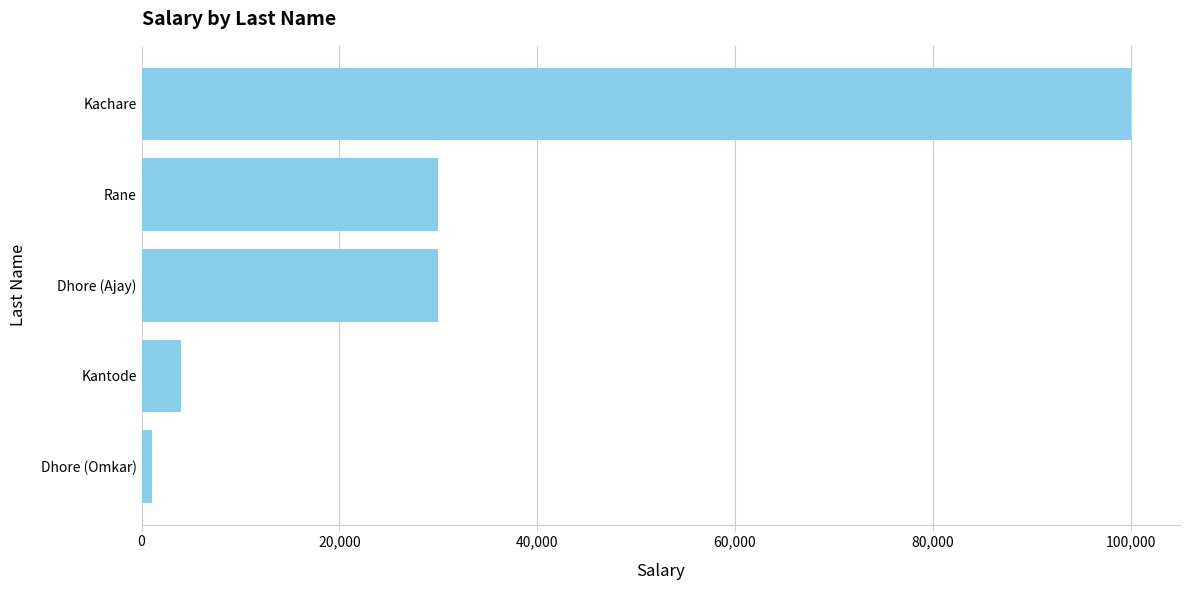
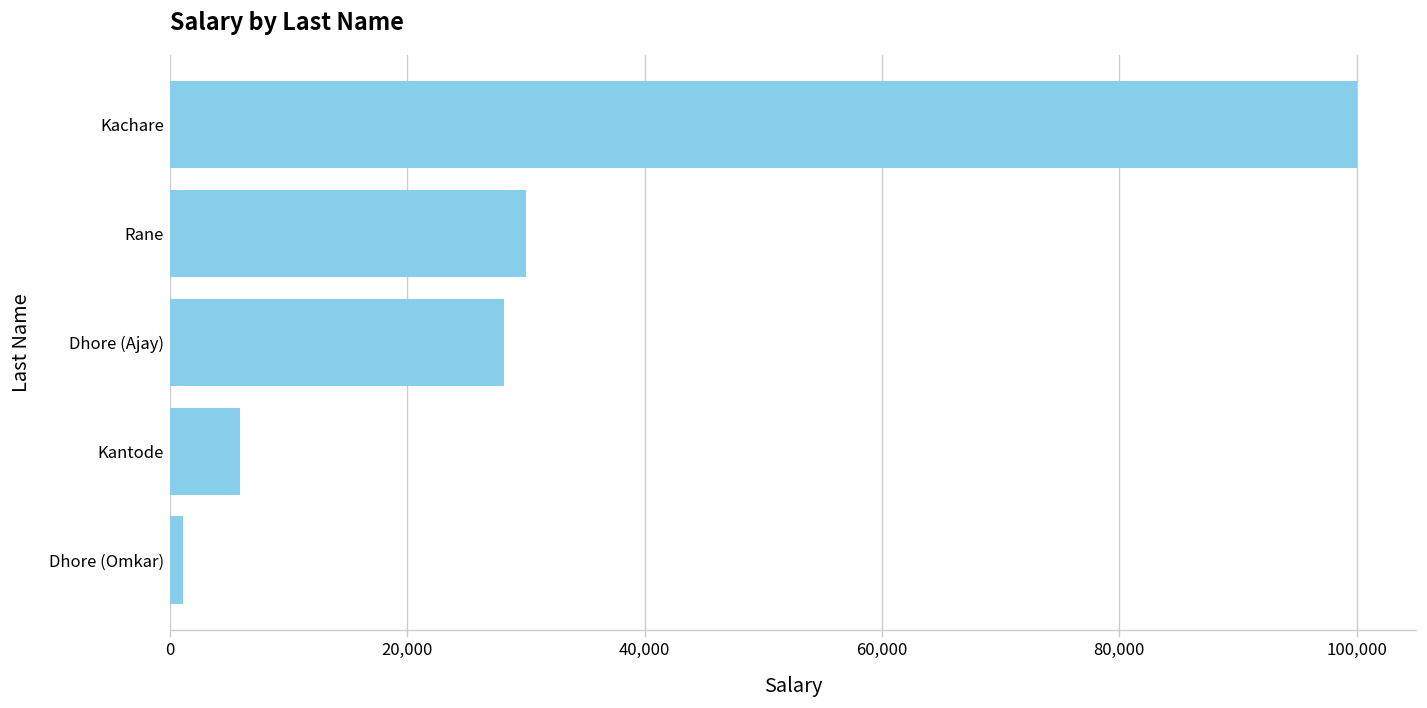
Dhore (Ajay): 30,000 -> 28,000
Kantode: 4,000 -> 6,000
